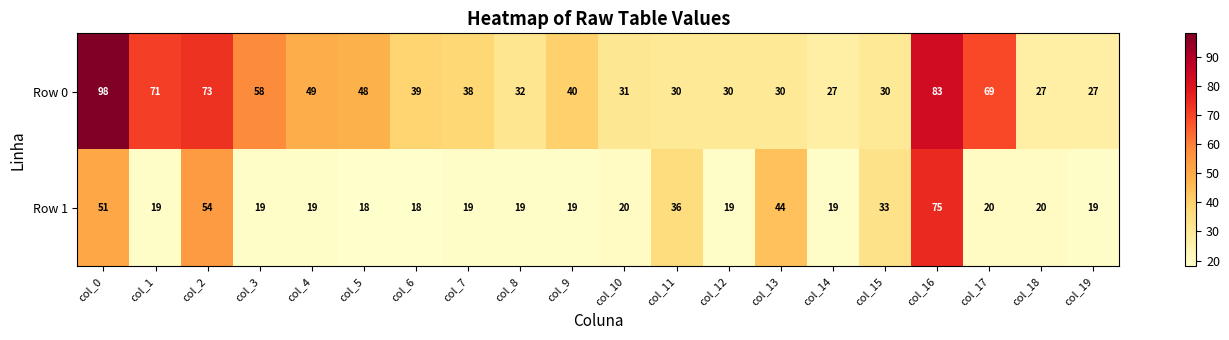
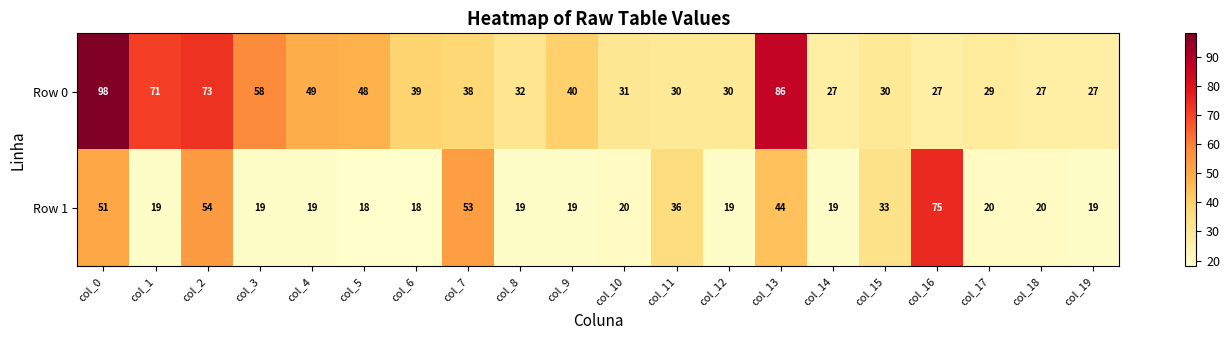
Row 0, col_13: 30 -> 86
Row 0, col_16: 83 -> 27
Row 0, col_17: 69 -> 29
Row 1, col_7: 19 -> 53
